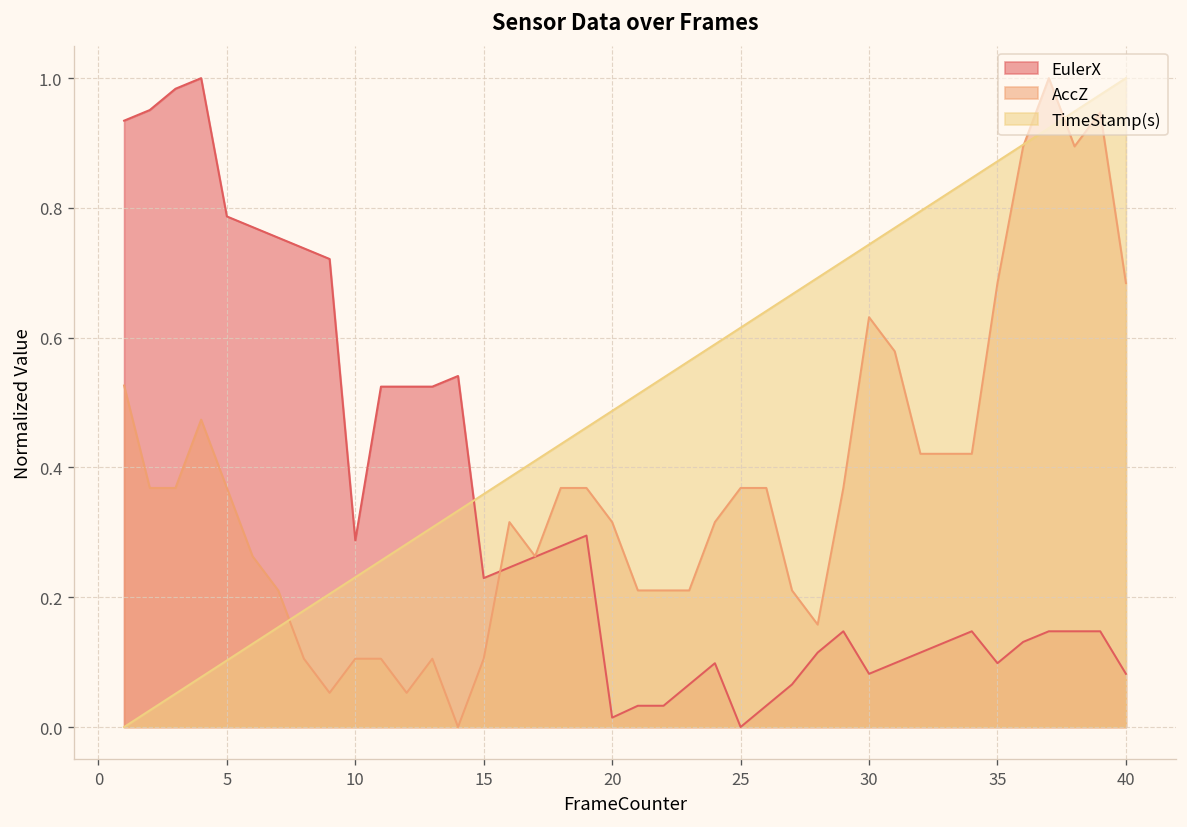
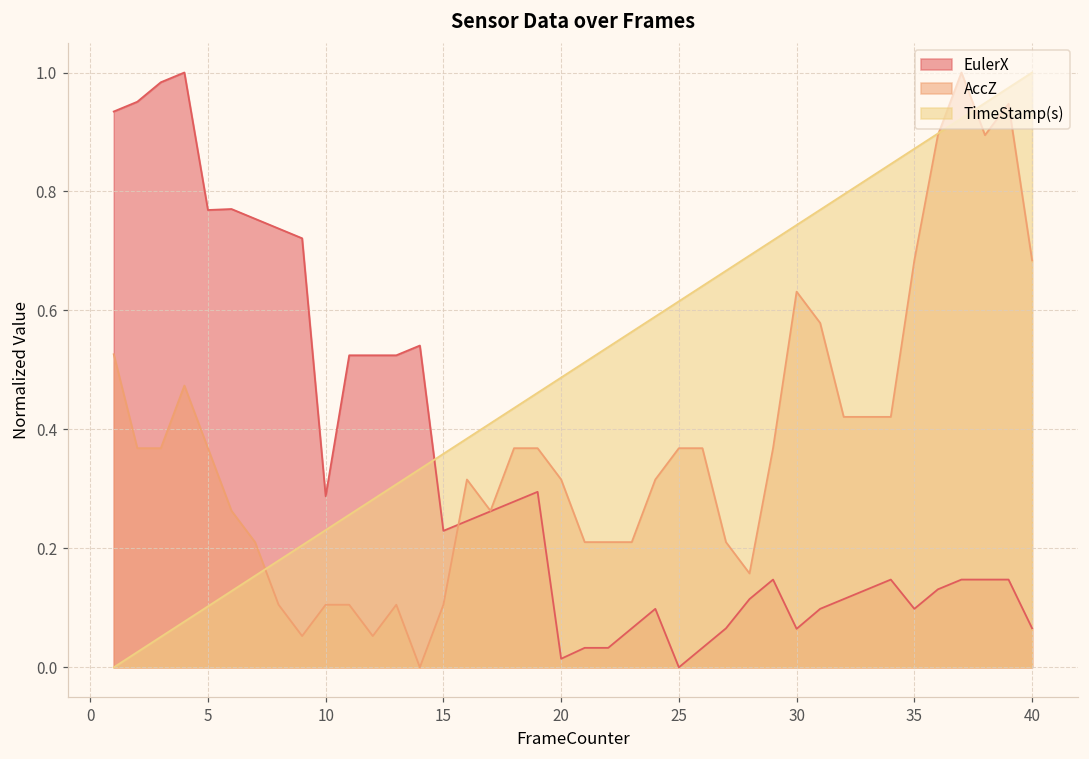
EulerX, 5: 0.79 -> 0.77
EulerX, 30: 0.08 -> 0.06
EulerX, 40: 0.08 -> 0.07
